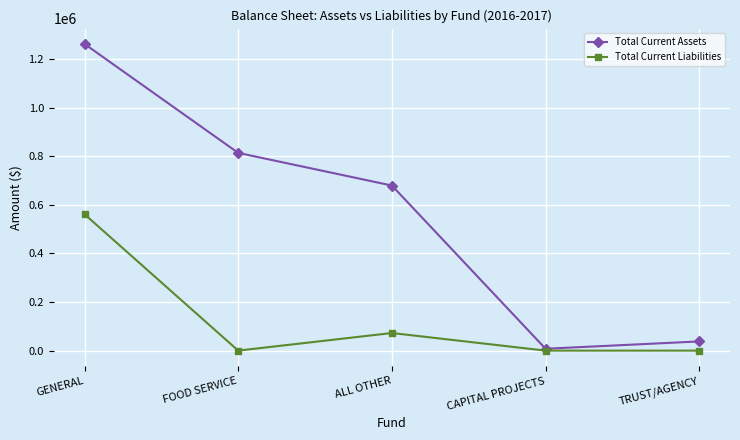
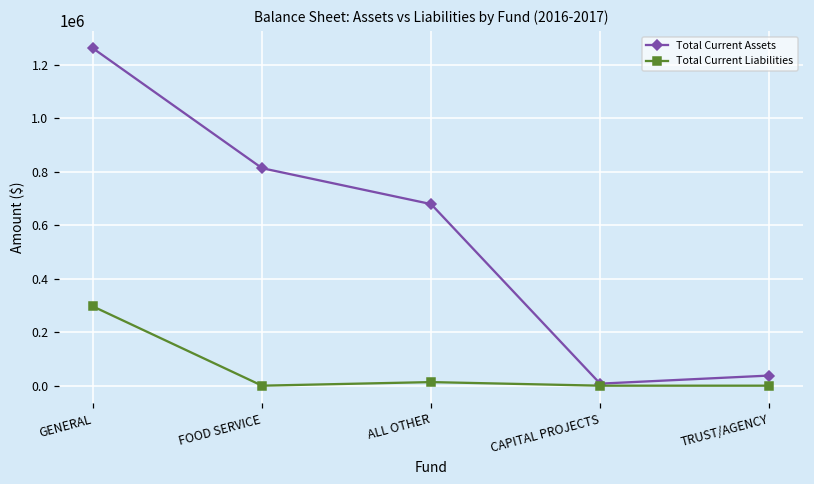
Total Current Liabilities, GENERAL: 560000 -> 300000
Total Current Liabilities, ALL OTHER: 70000 -> 10000
